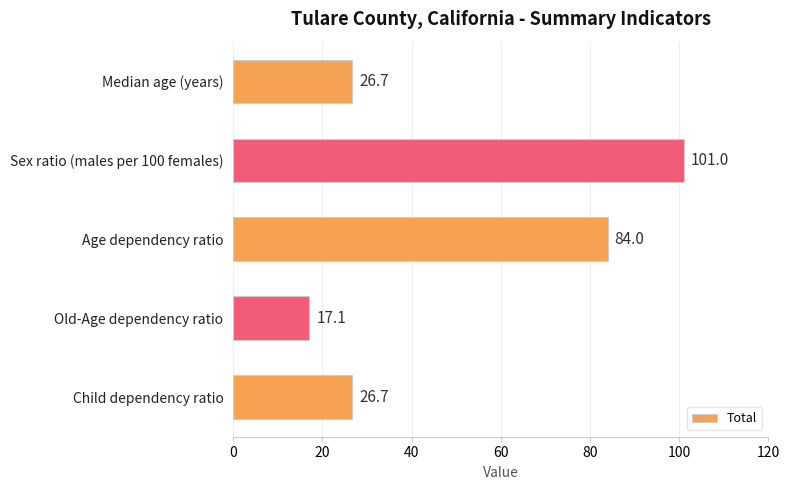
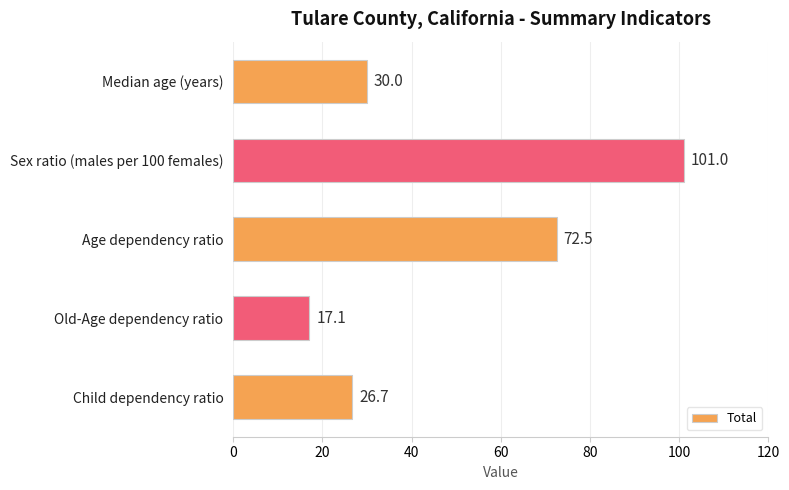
Median age (years): 26.7 -> 30.0
Age dependency ratio: 84.0 -> 72.5
